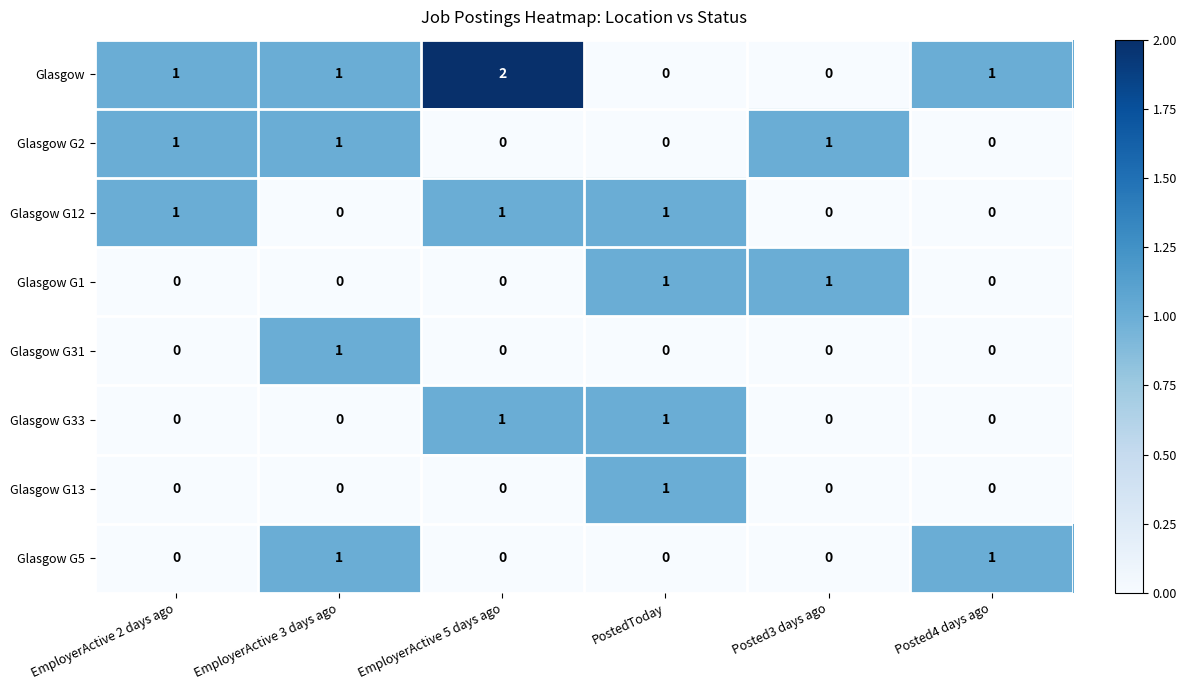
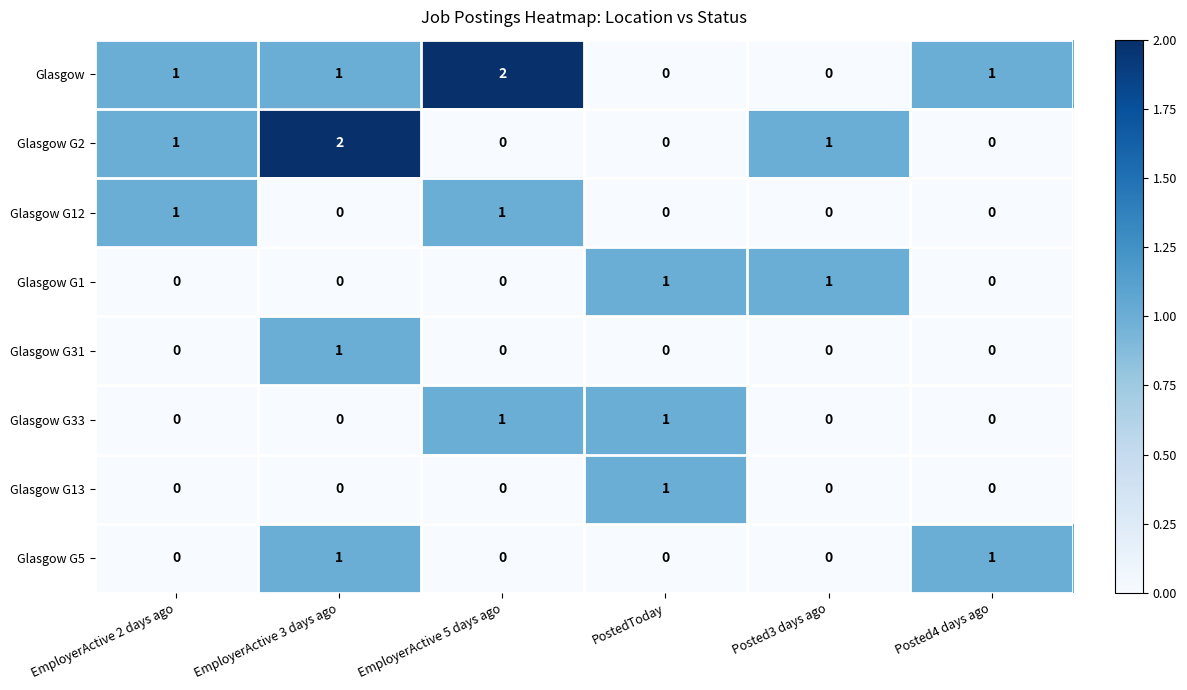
Glasgow G2, EmployerActive 3 days ago: 1 -> 2
Glasgow G12, PostedToday: 1 -> 0
